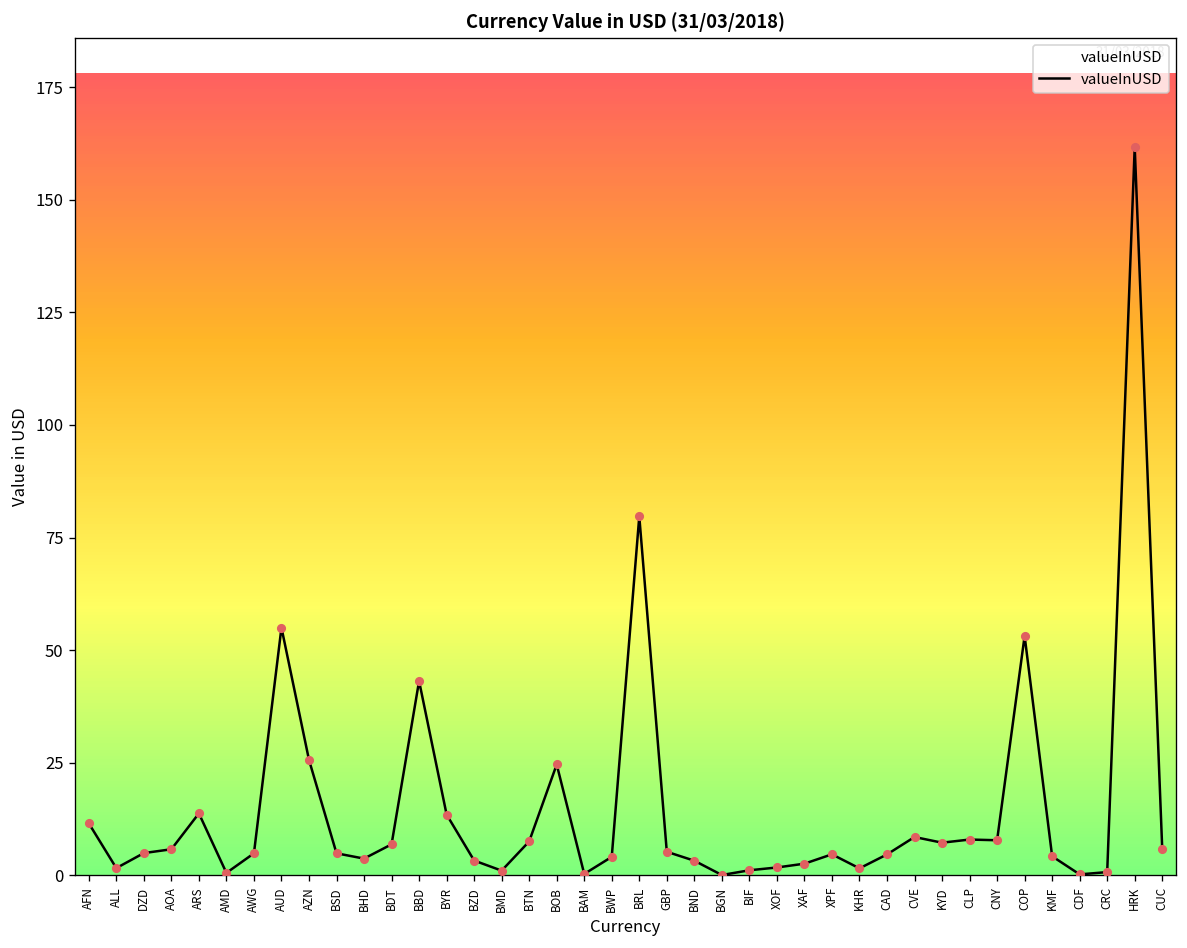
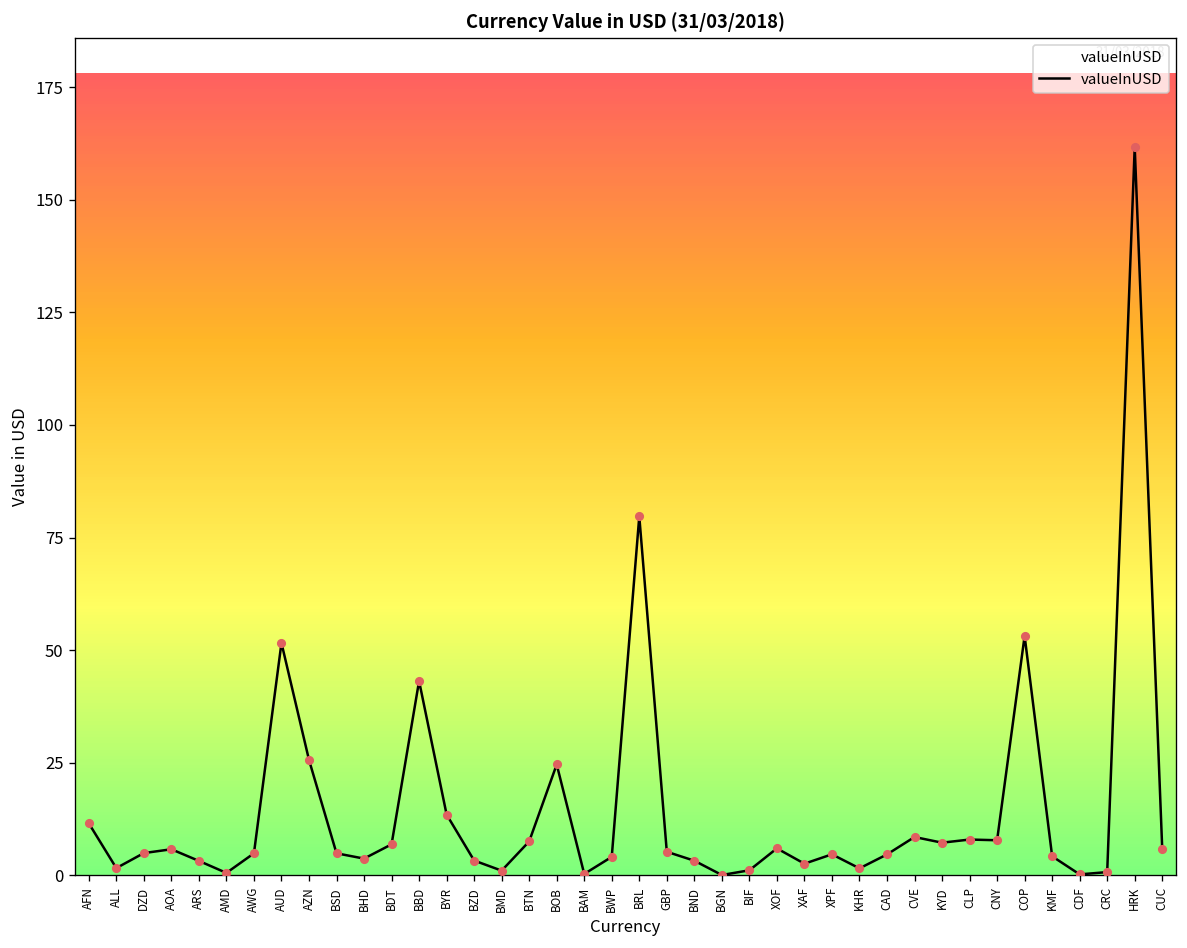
ARS: 14 -> 3
AUD: 55 -> 52
XOF: 2 -> 6
